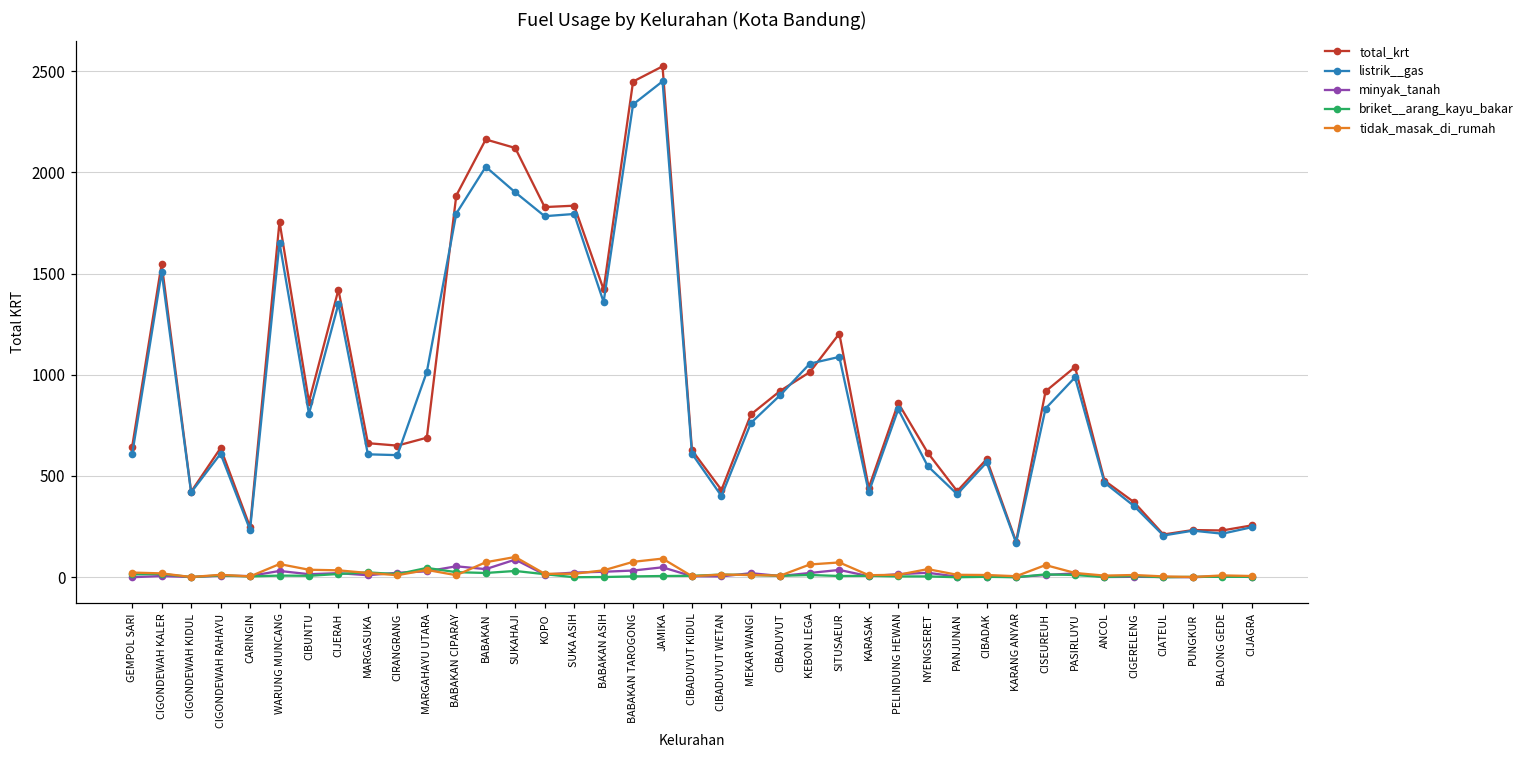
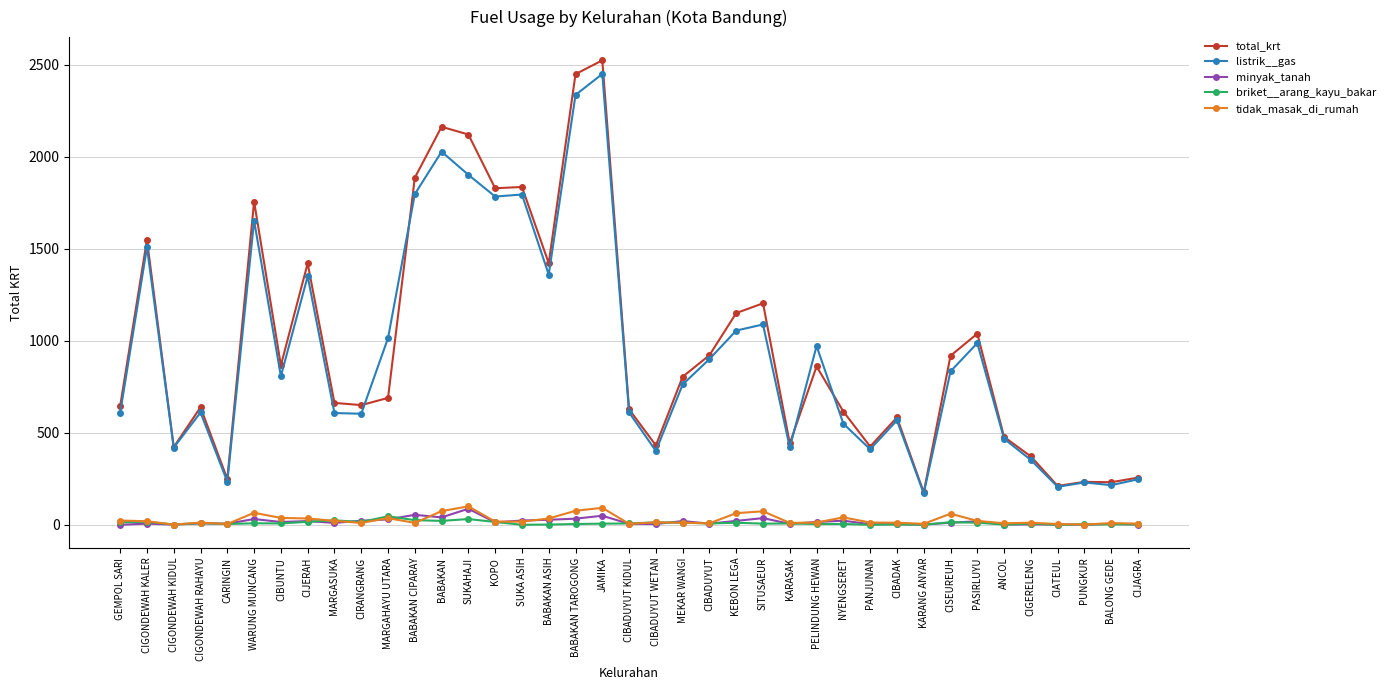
total_krt, KEBON LEGA: 1010 -> 1150
listrik__gas, PELINDUNG HEWAN: 830 -> 970
